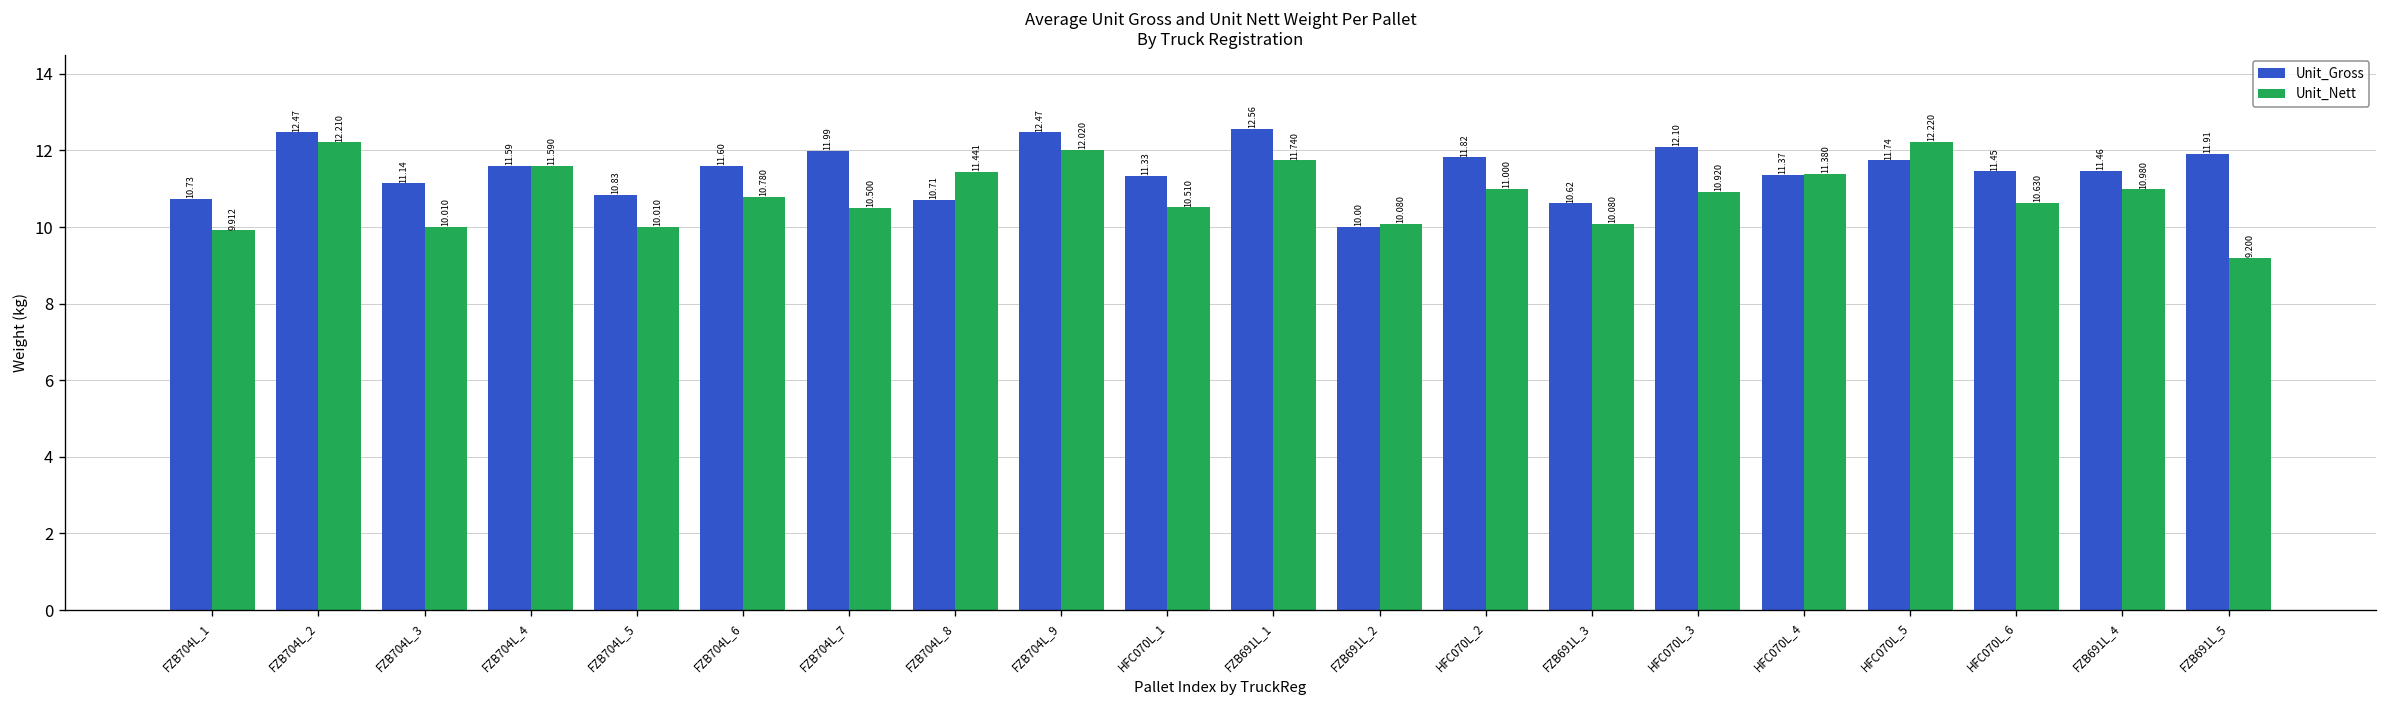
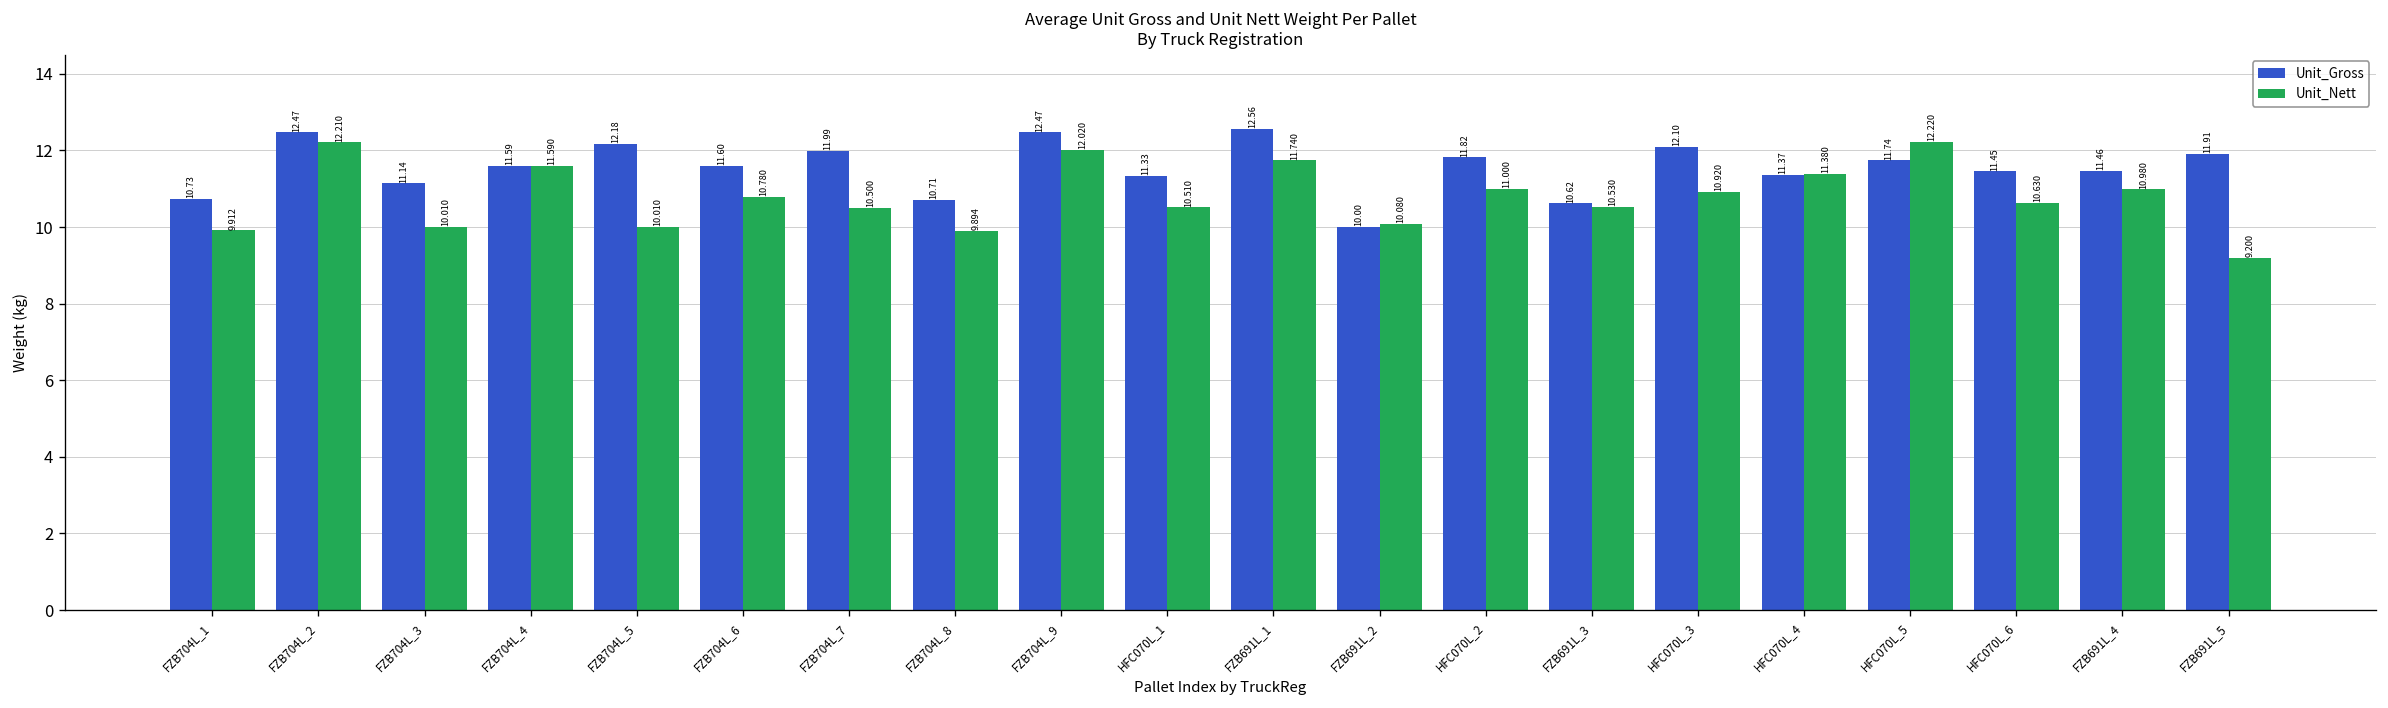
Unit_Gross, FZB704L_5: 10.83 -> 12.18
Unit_Nett, FZB704L_8: 11.441 -> 9.894
Unit_Nett, FZB691L_3: 10.080 -> 10.530
